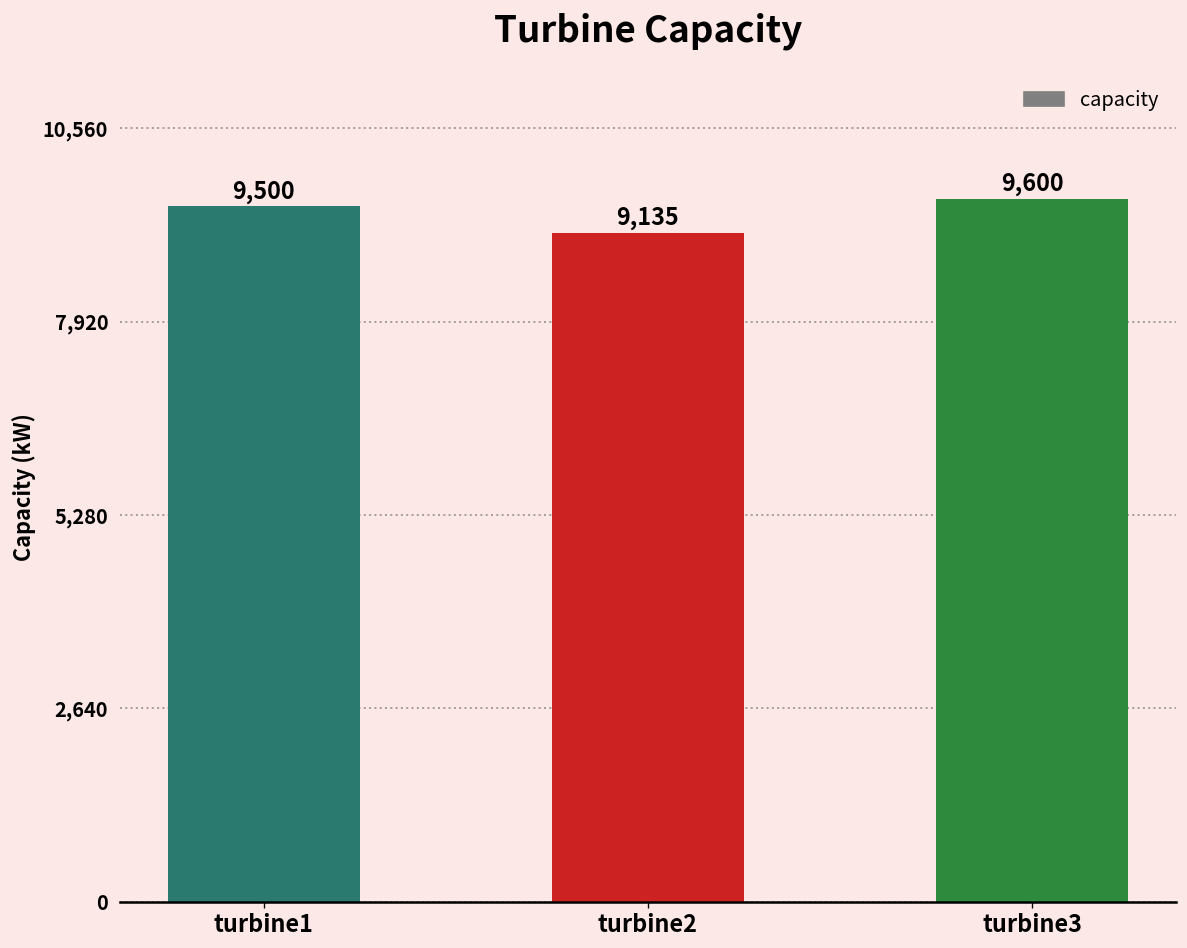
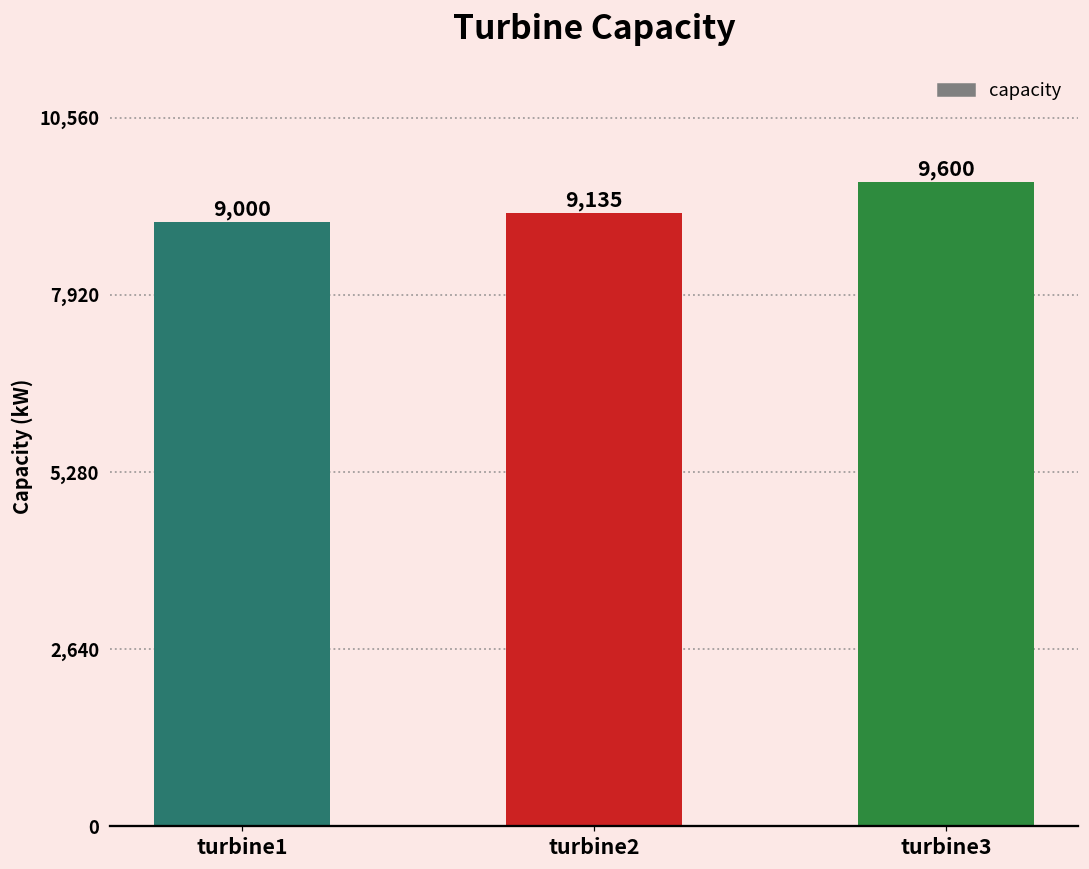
turbine1: 9,500 -> 9,000
